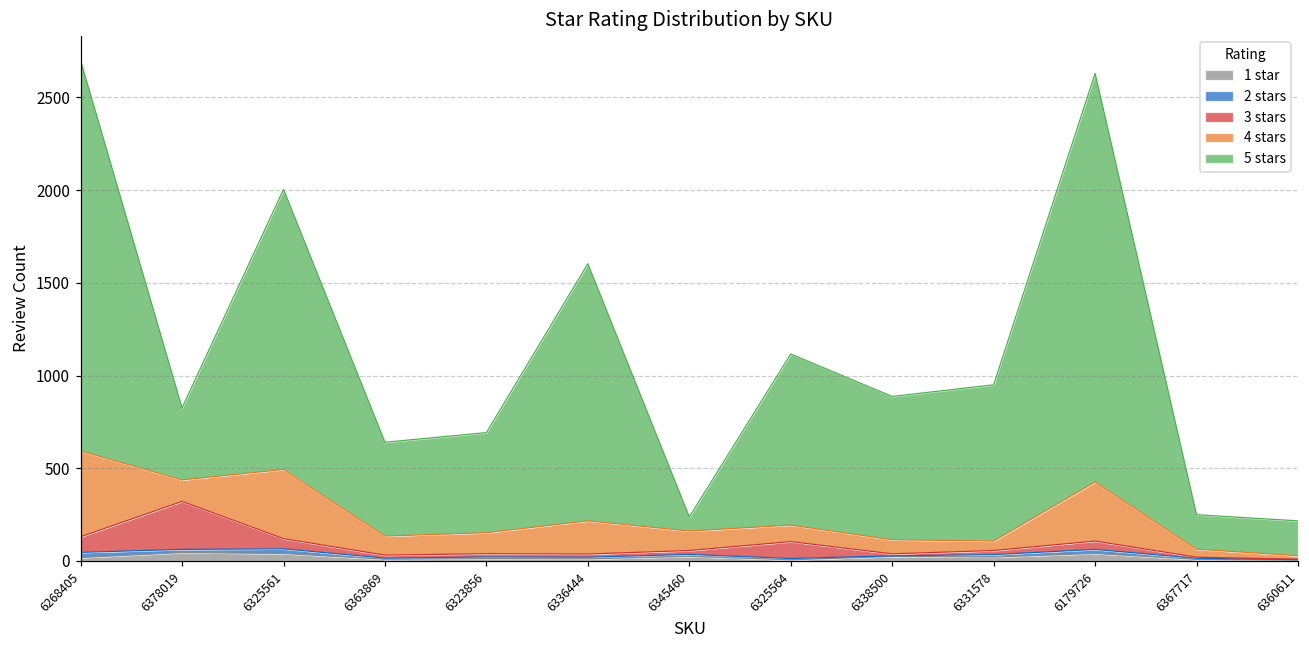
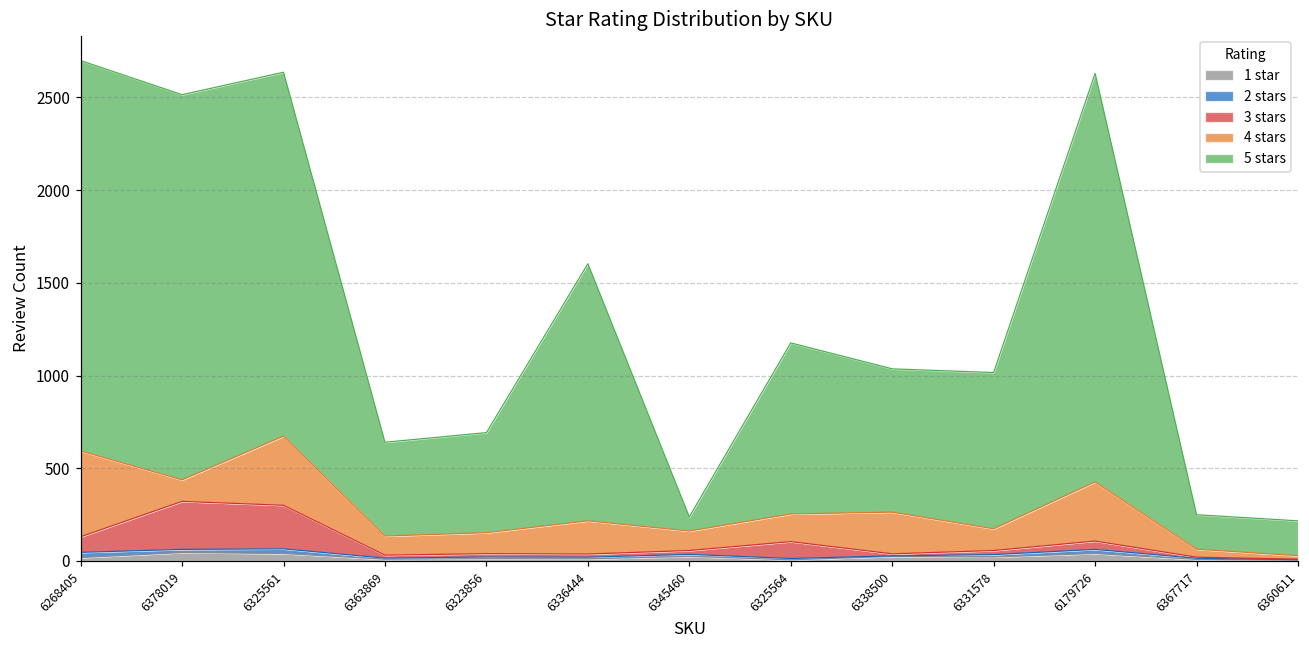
5 stars, 6378019: 390 -> 2080
3 stars, 6325561: 60 -> 240
5 stars, 6325561: 1510 -> 1960
4 stars, 6325564: 90 -> 150
4 stars, 6338500: 80 -> 230
4 stars, 6331578: 50 -> 120
